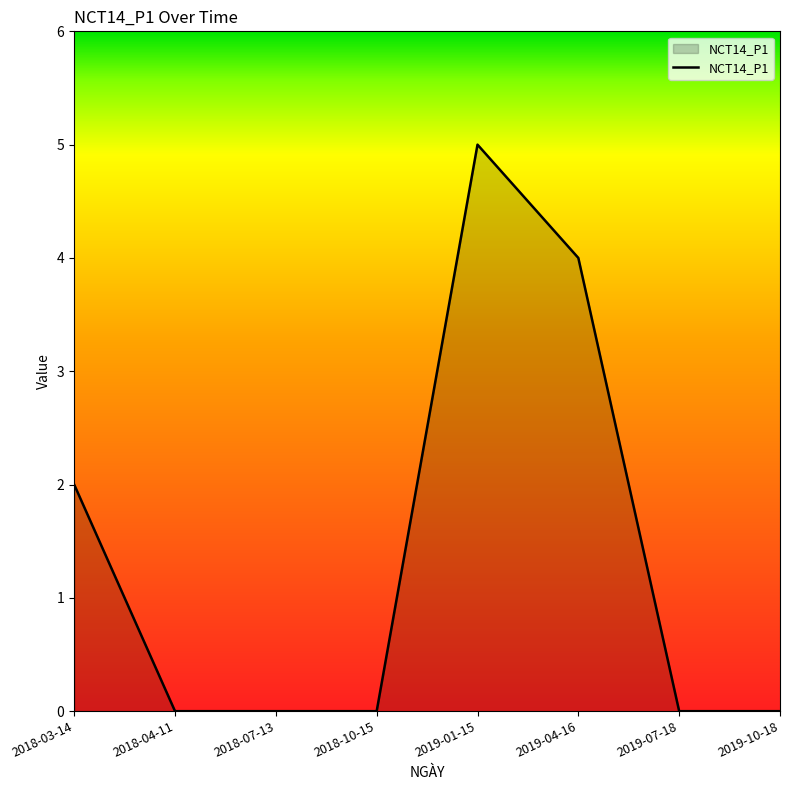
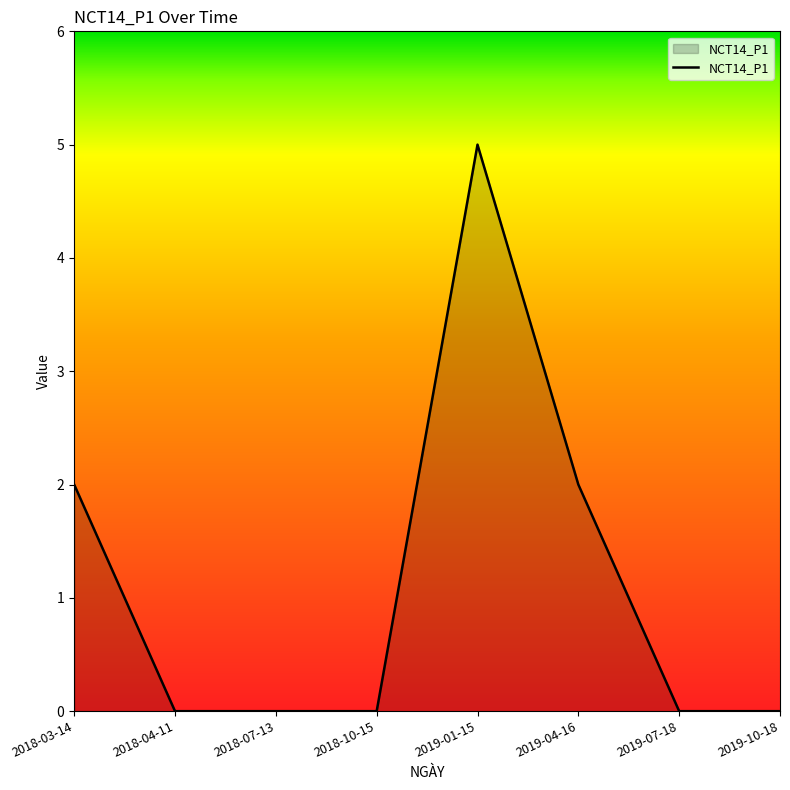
2019-04-16: 4 -> 2
